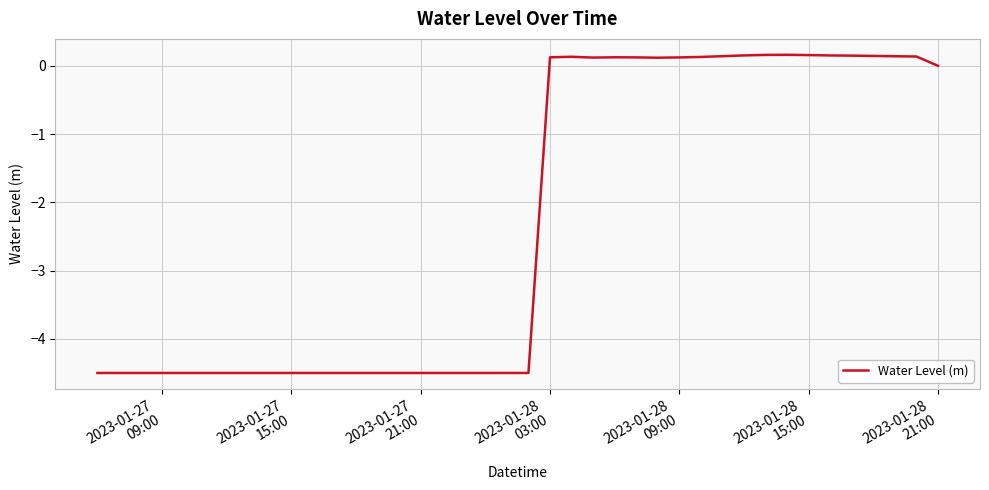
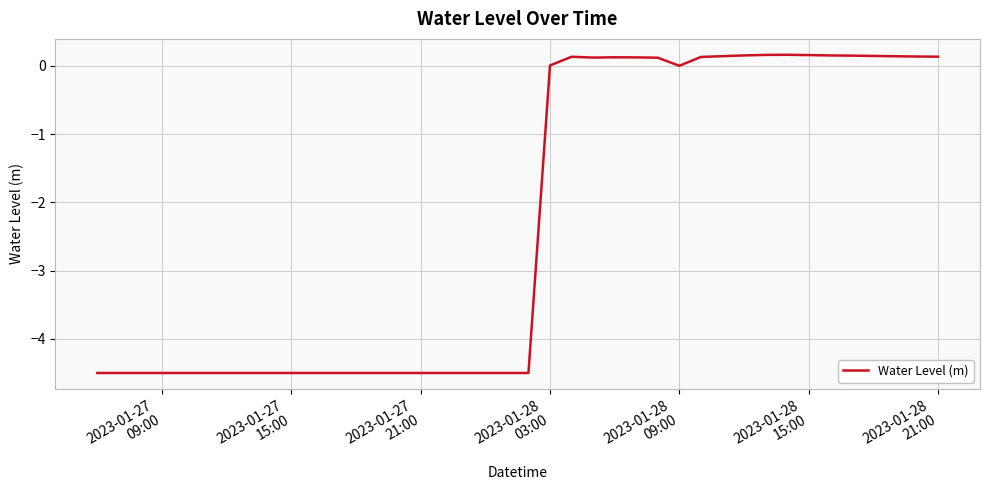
2023-01-28 03:00: 0.1 -> 0.0
2023-01-28 09:00: 0.1 -> 0.0
2023-01-28 21:00: 0.0 -> 0.1
